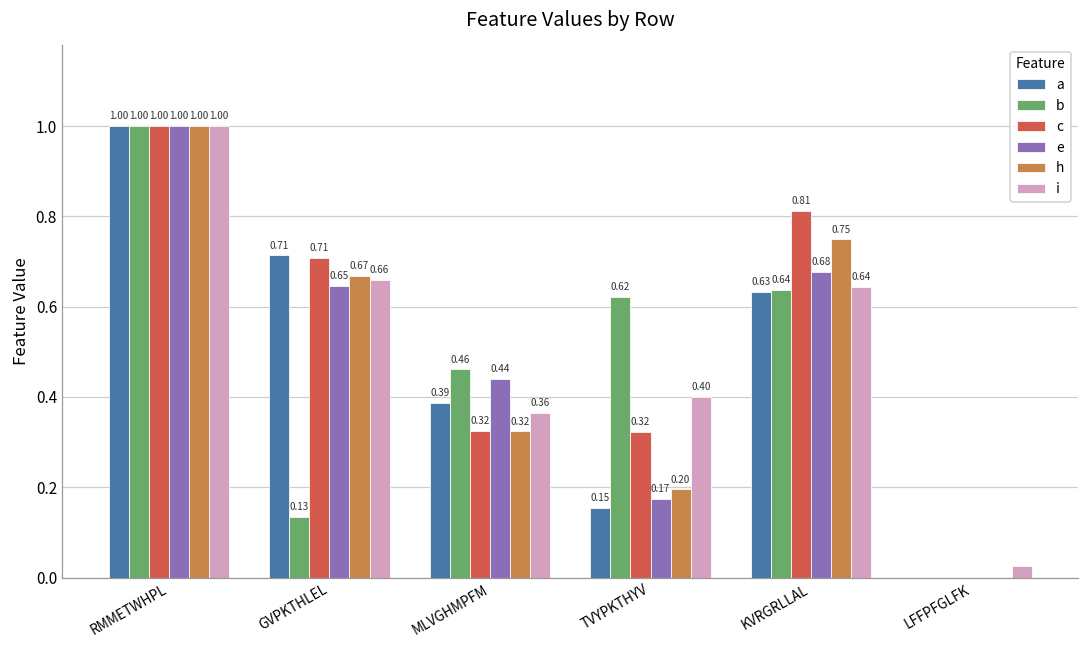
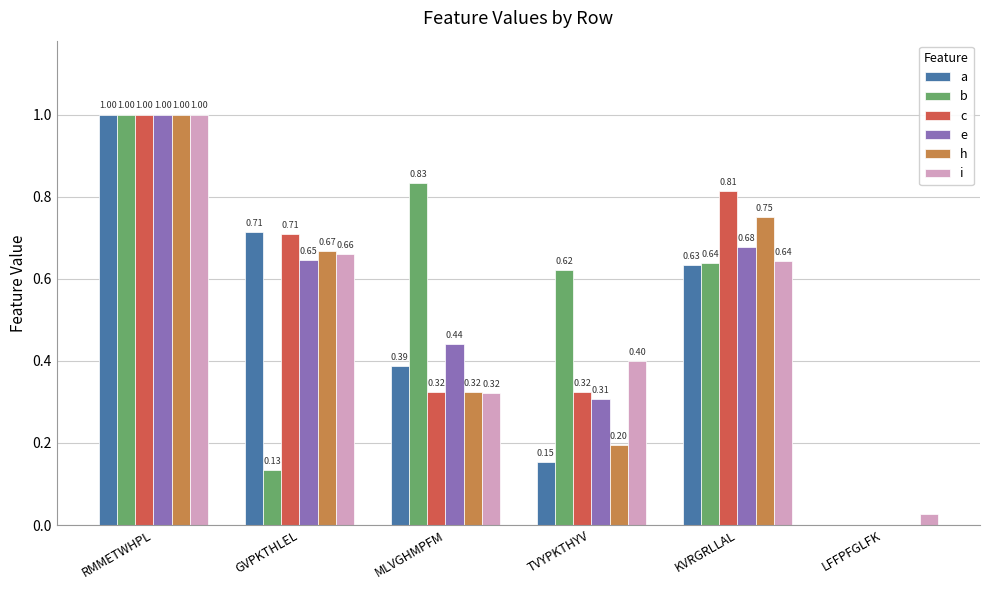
b, MLVGHMPFM: 0.46 -> 0.83
i, MLVGHMPFM: 0.36 -> 0.32
e, TVYPKTHYV: 0.17 -> 0.31
